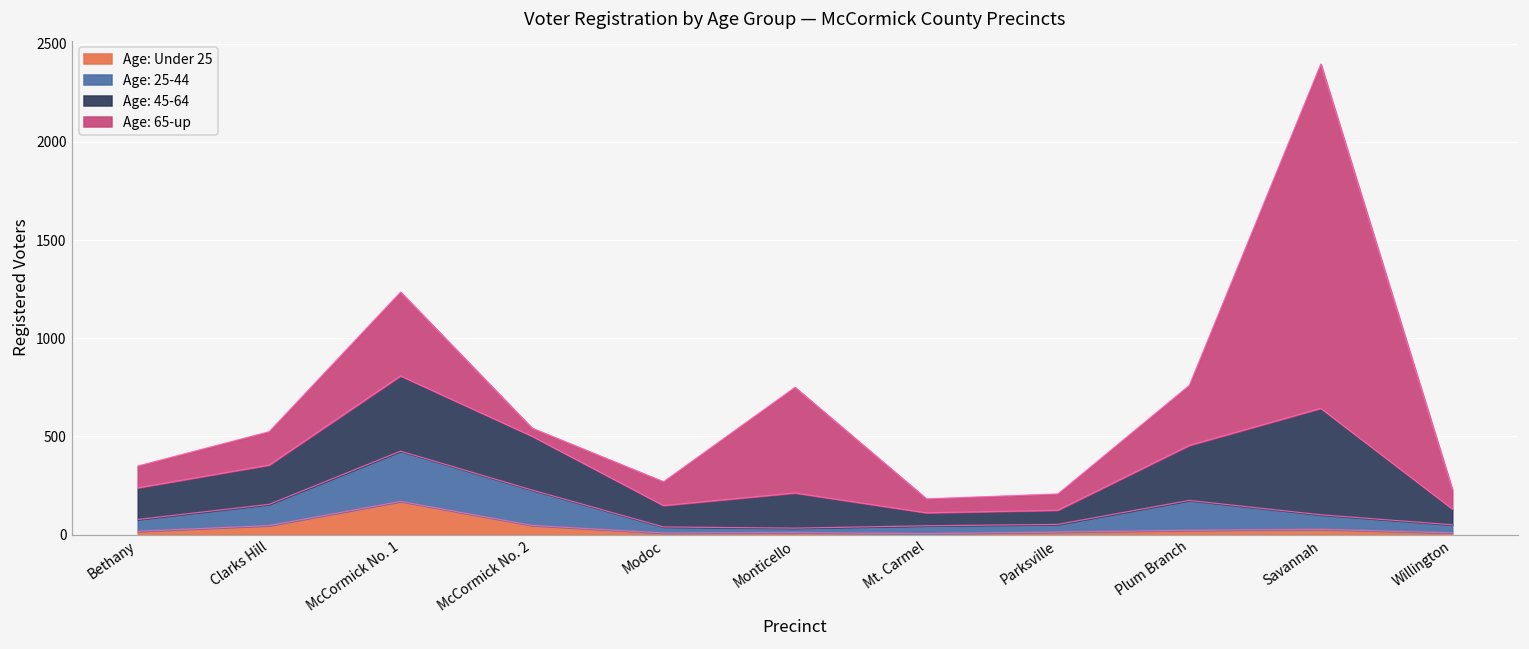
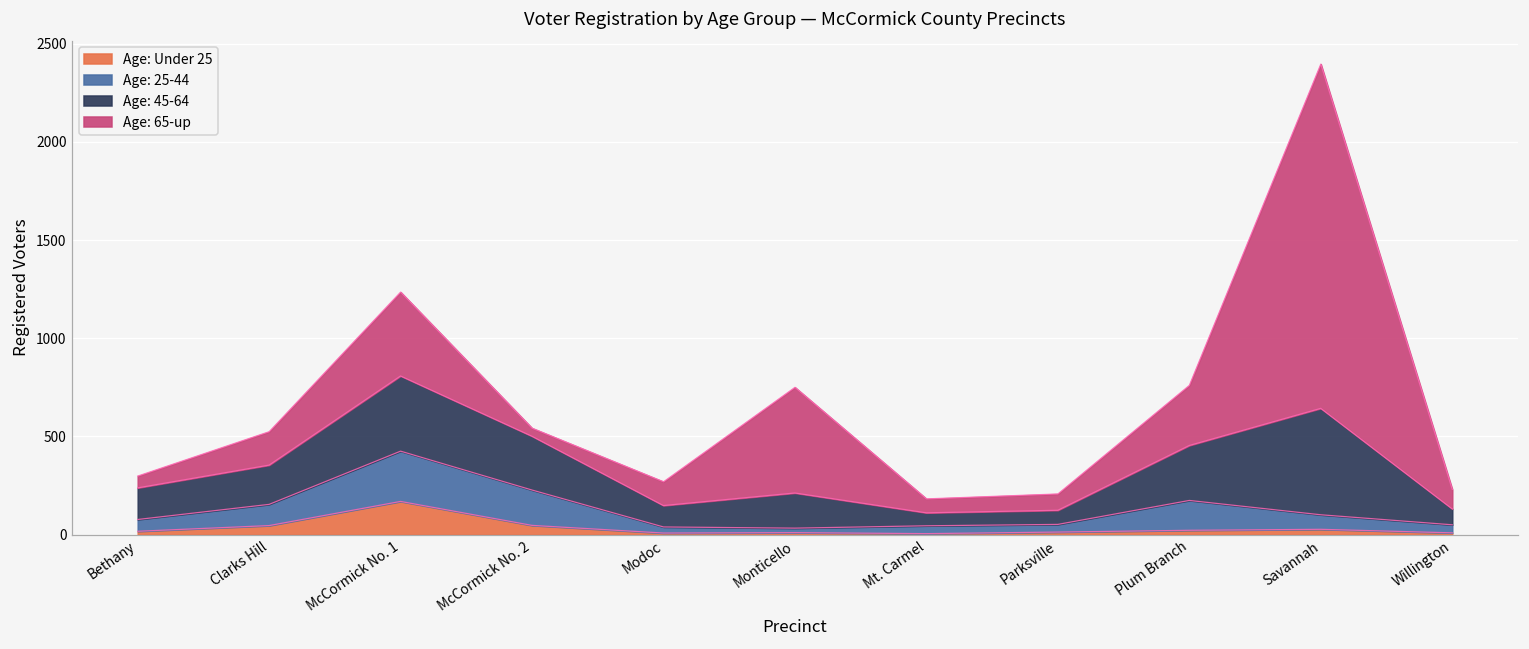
Age: 65-up, Bethany: 110 -> 60
